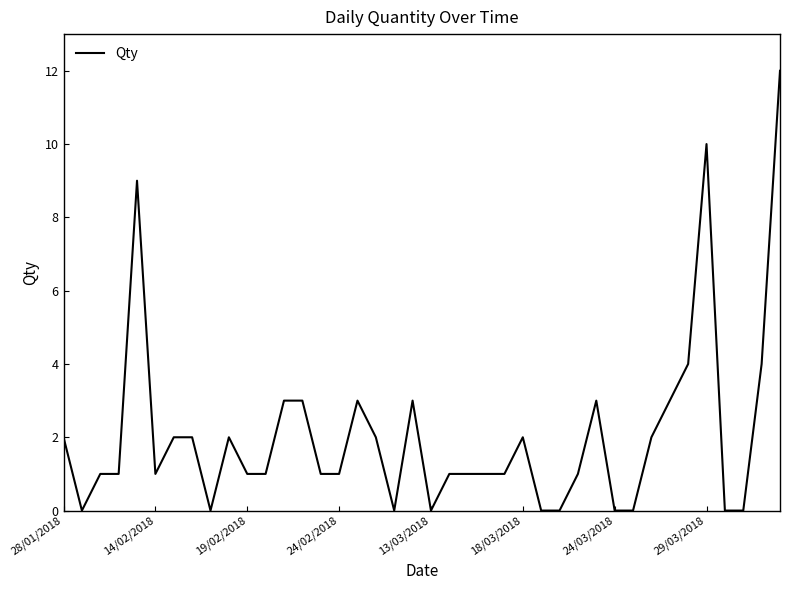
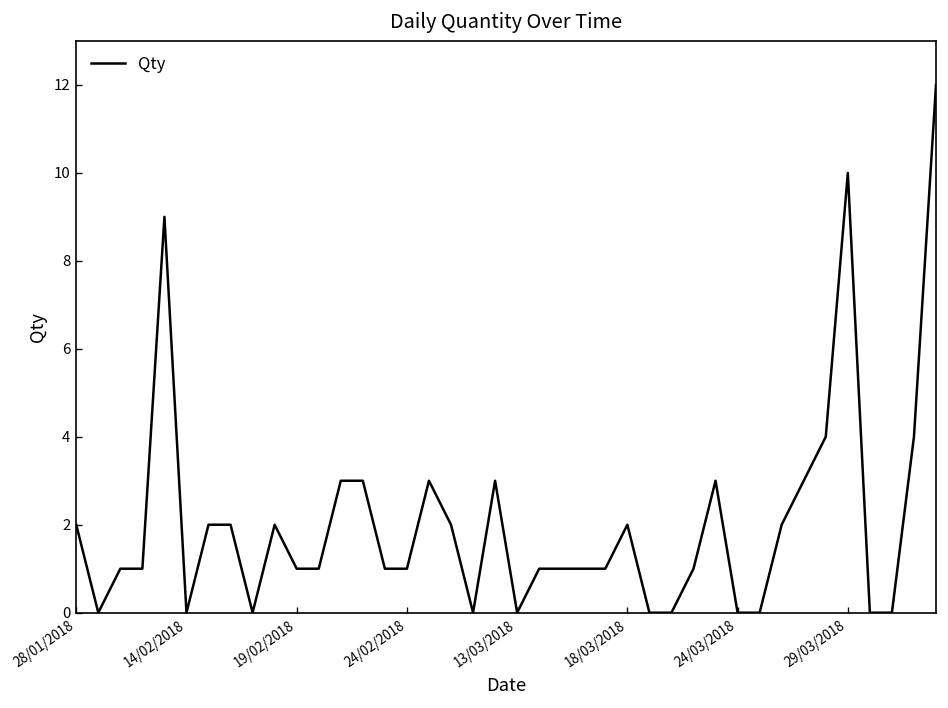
14/02/2018: 1 -> 0
